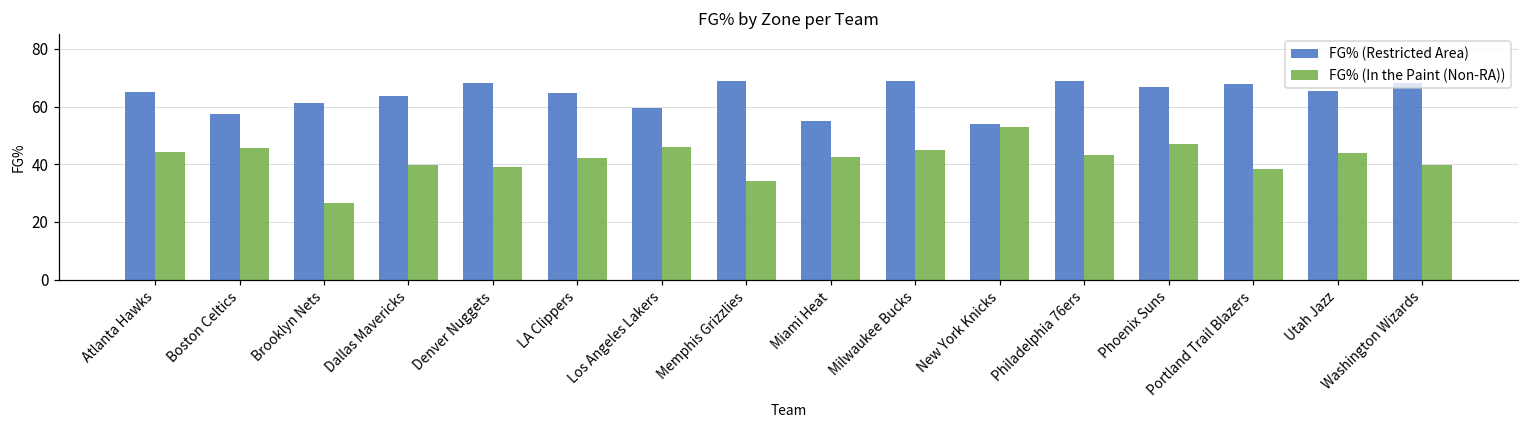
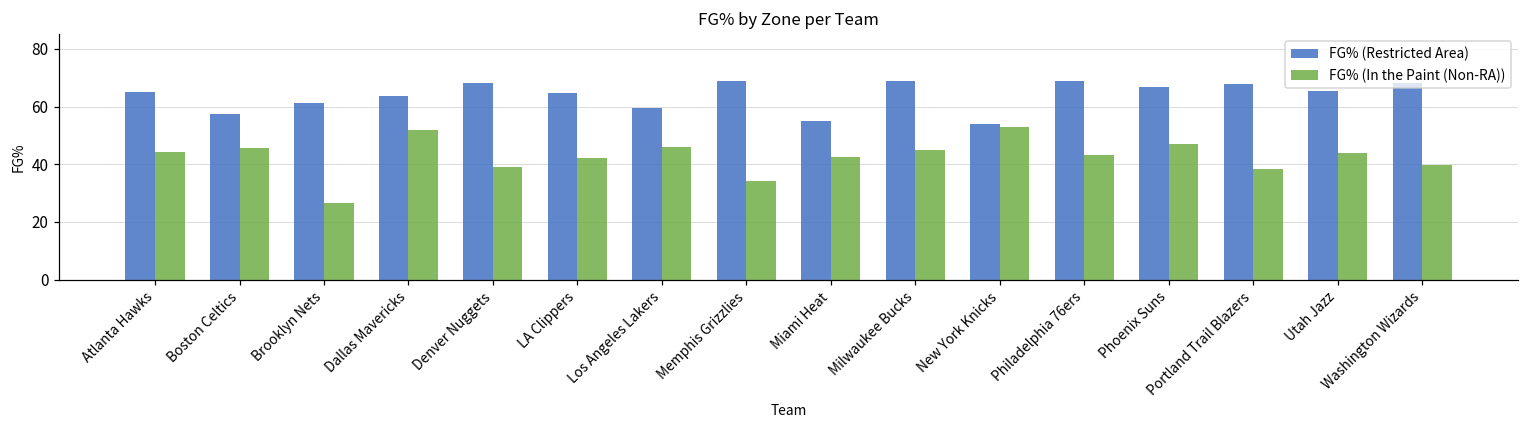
FG% (In the Paint (Non-RA)), Dallas Mavericks: 40 -> 52
